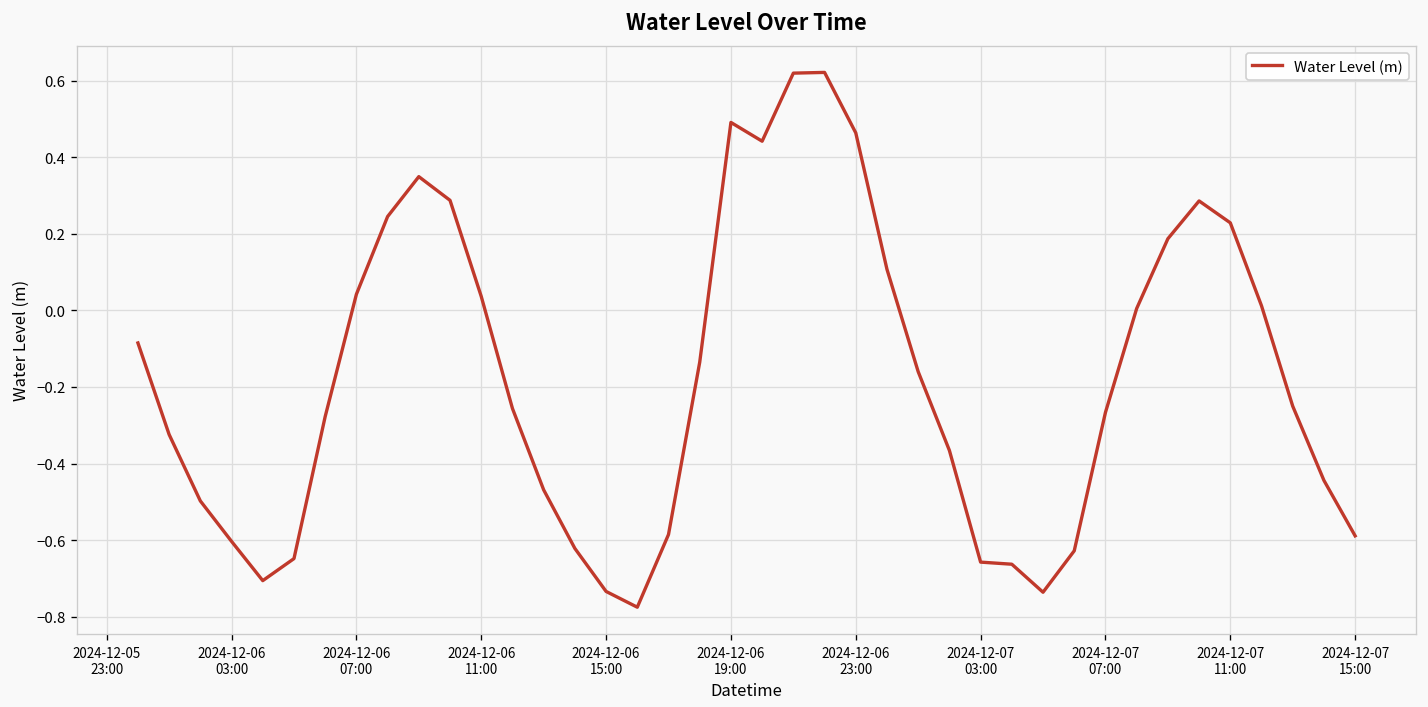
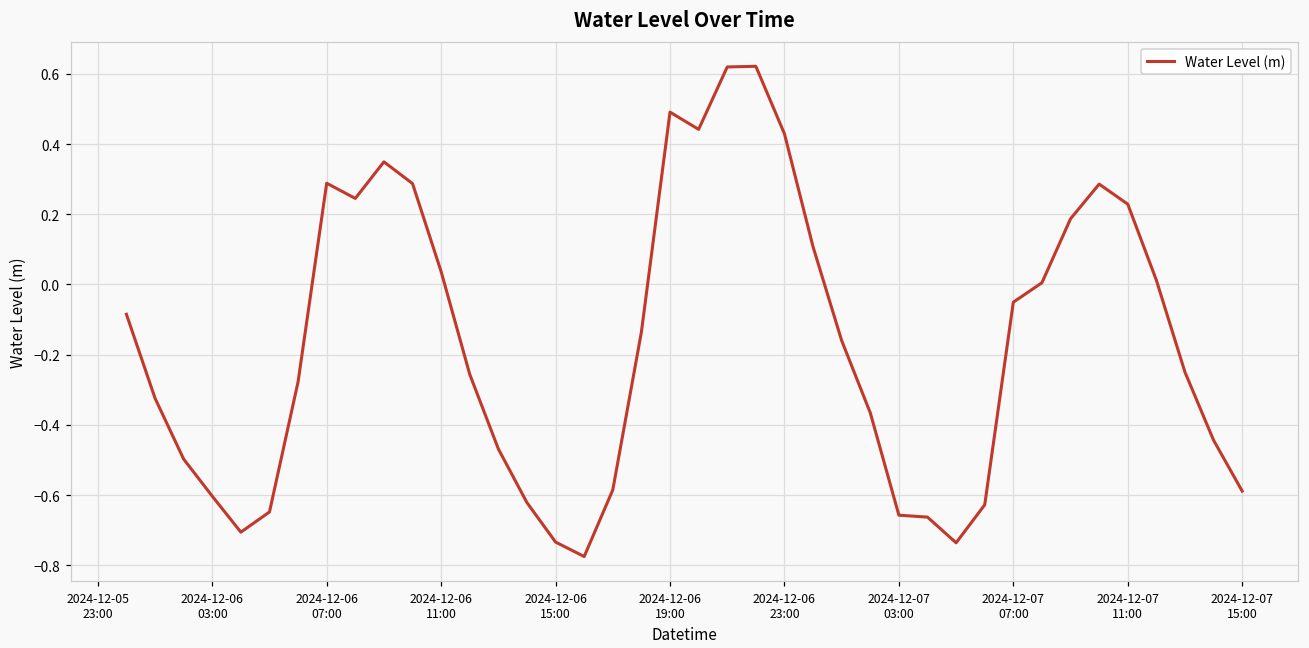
2024-12-06 07:00: 0.04 -> 0.29
2024-12-06 23:00: 0.46 -> 0.43
2024-12-07 07:00: -0.27 -> -0.05
